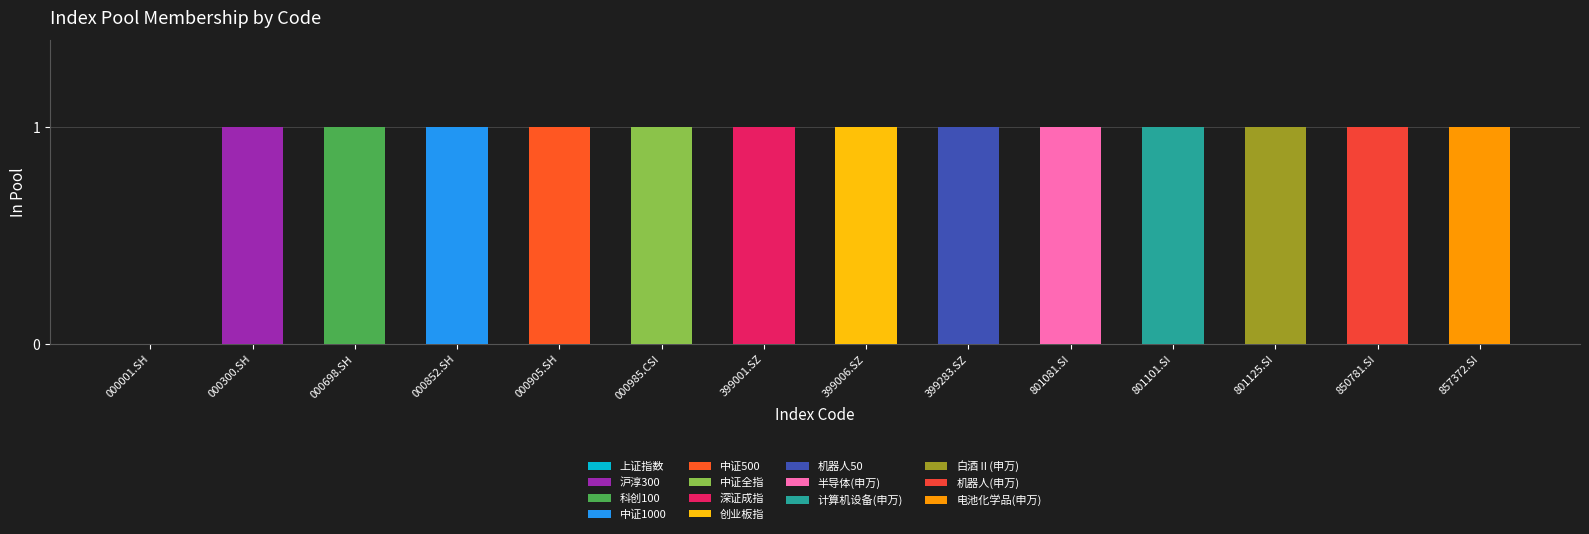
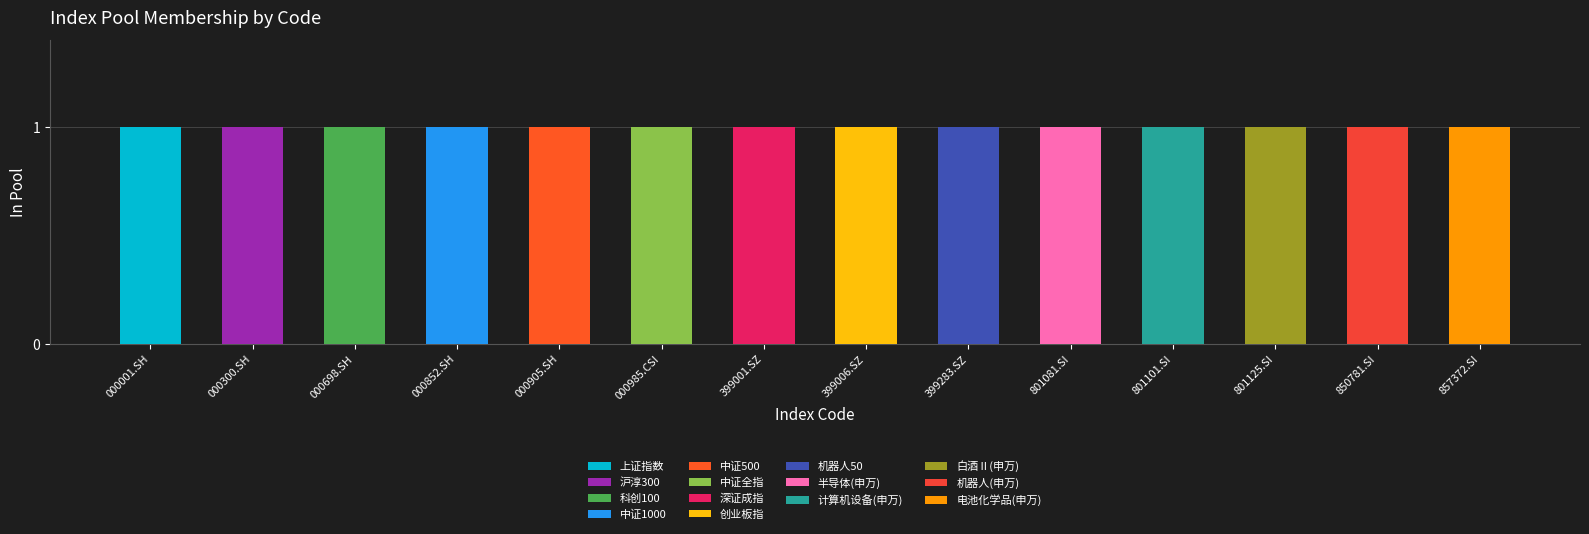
000001.SH: 0 -> 1
